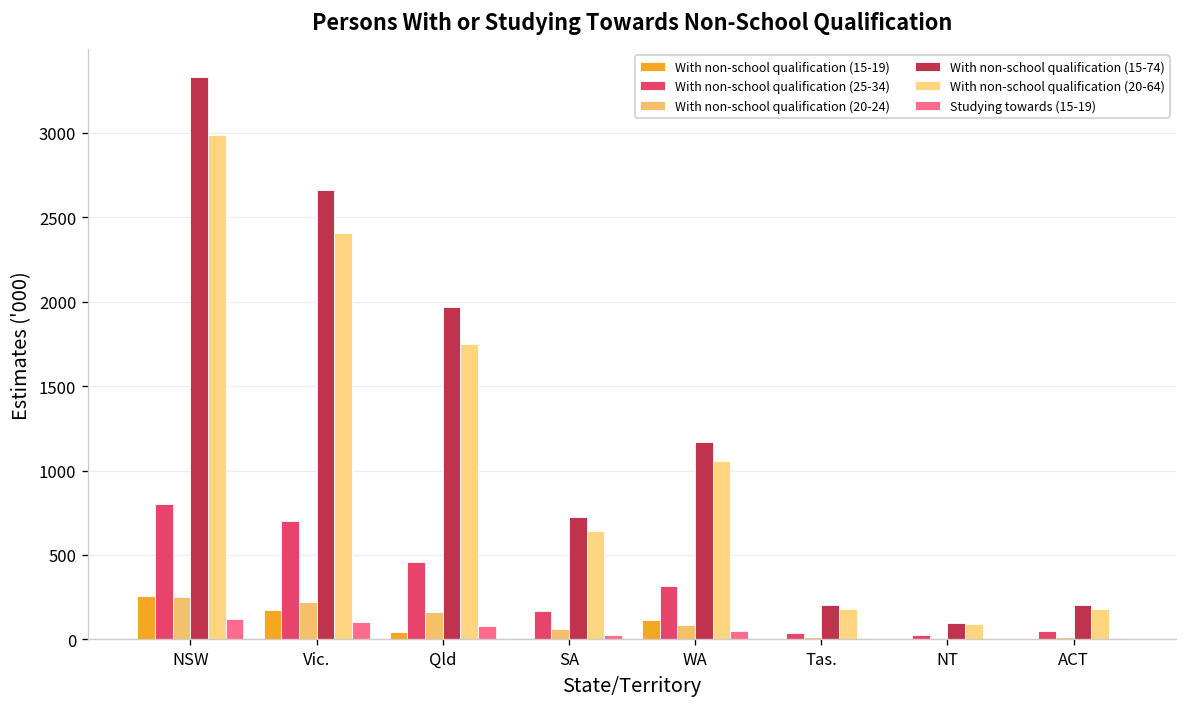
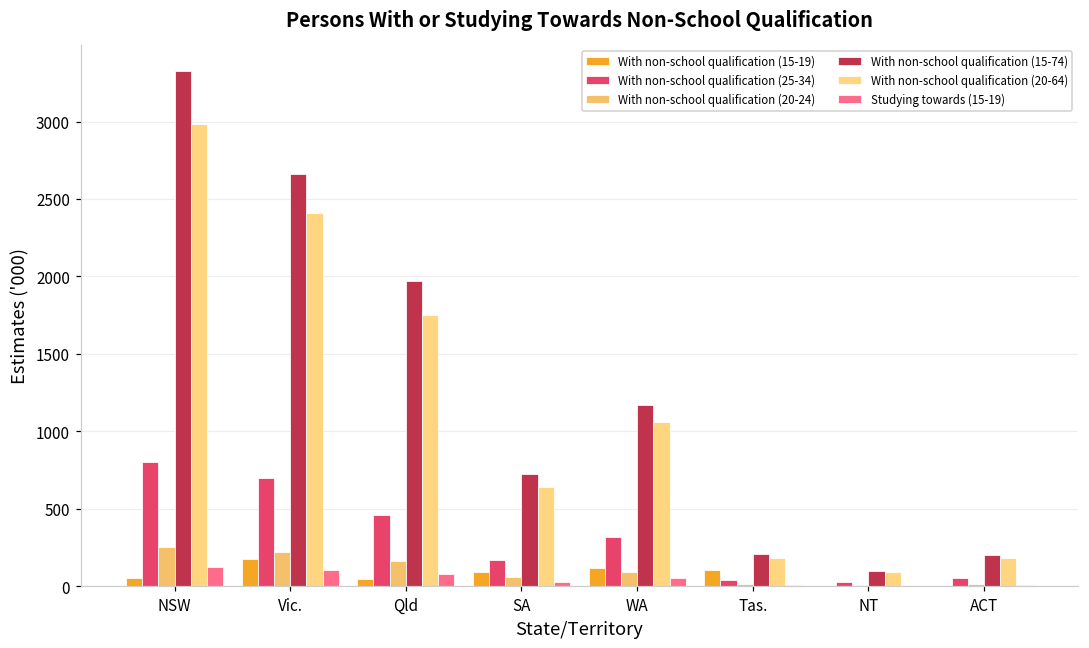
With non-school qualification (15-19), NSW: 250 -> 50
With non-school qualification (15-19), SA: 10 -> 90
With non-school qualification (15-19), Tas.: 0 -> 100
